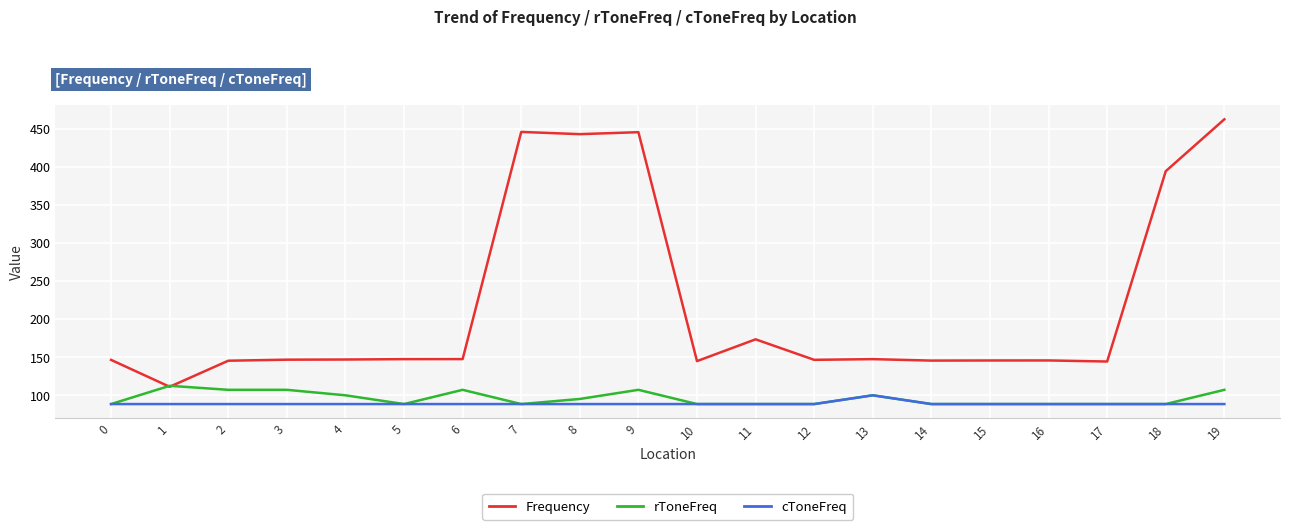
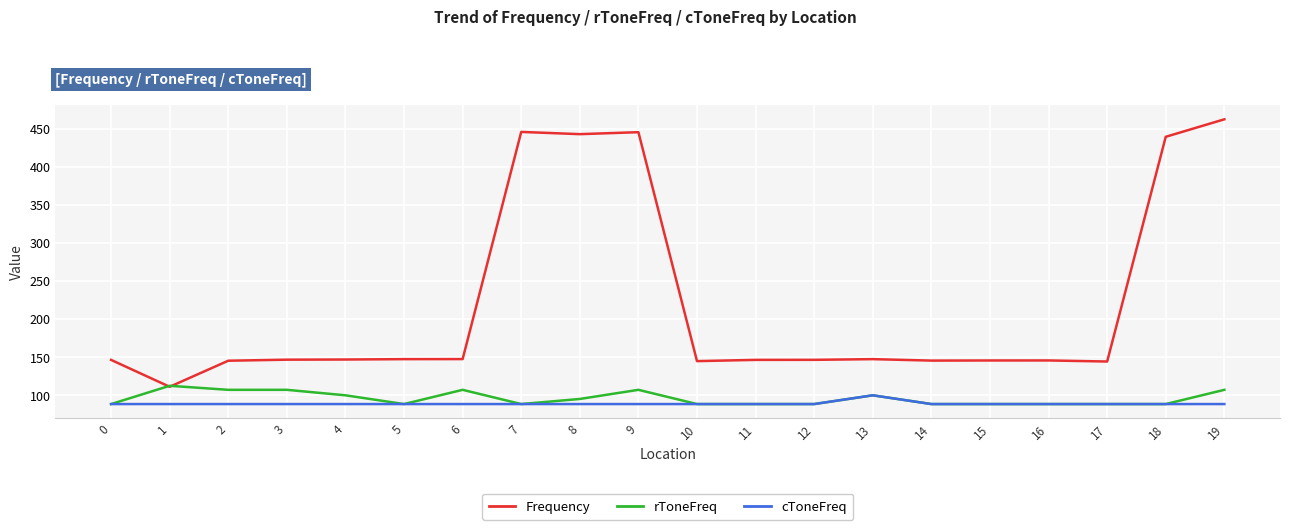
Frequency, 11: 170 -> 150
Frequency, 18: 390 -> 440
